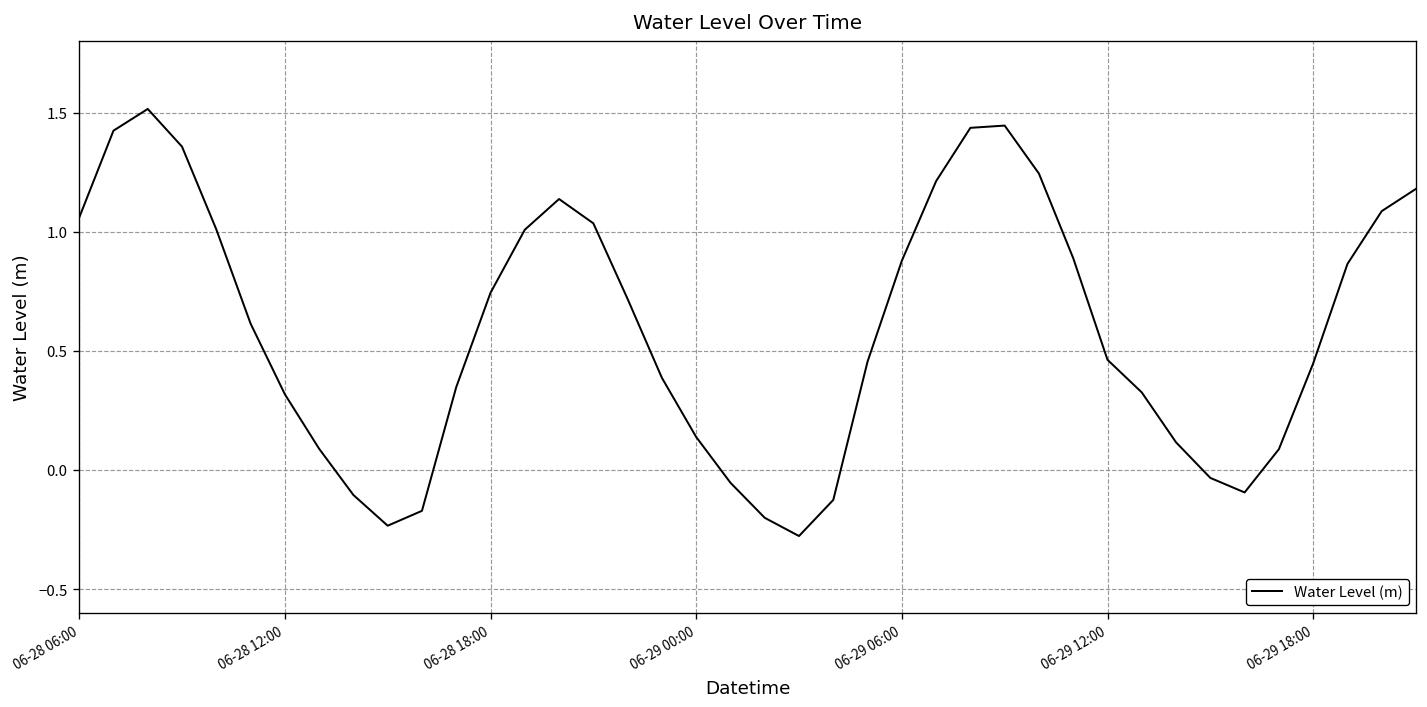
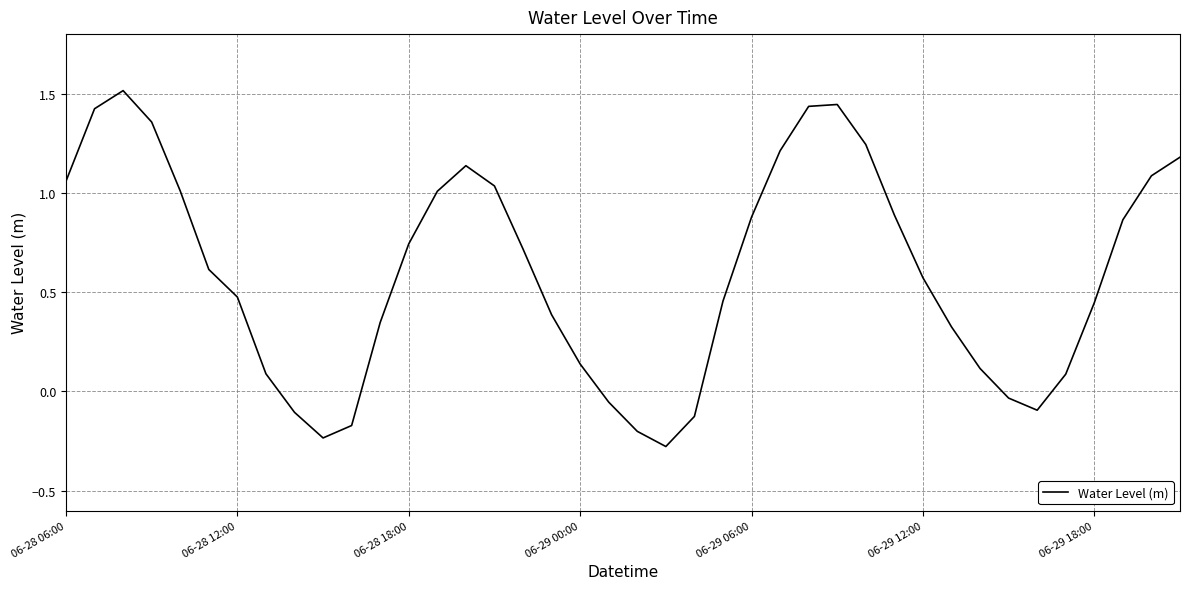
06-28 12:00: 0.32 -> 0.48
06-29 12:00: 0.46 -> 0.57
